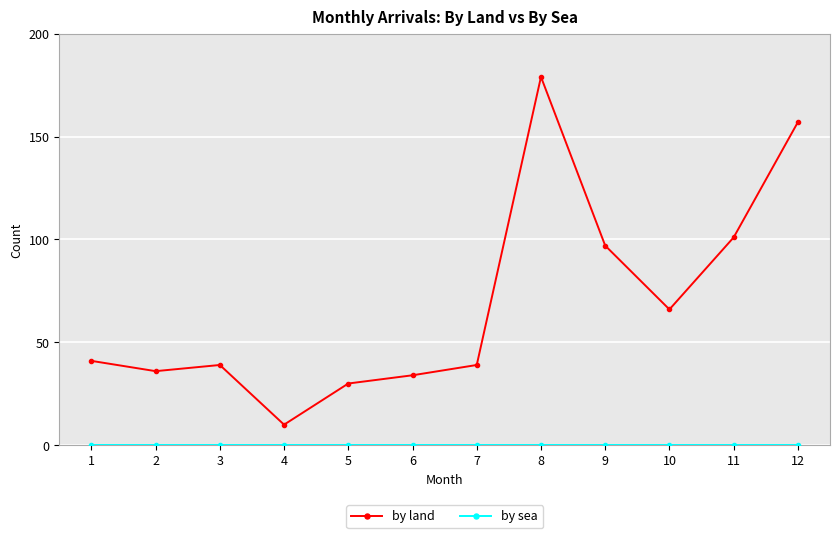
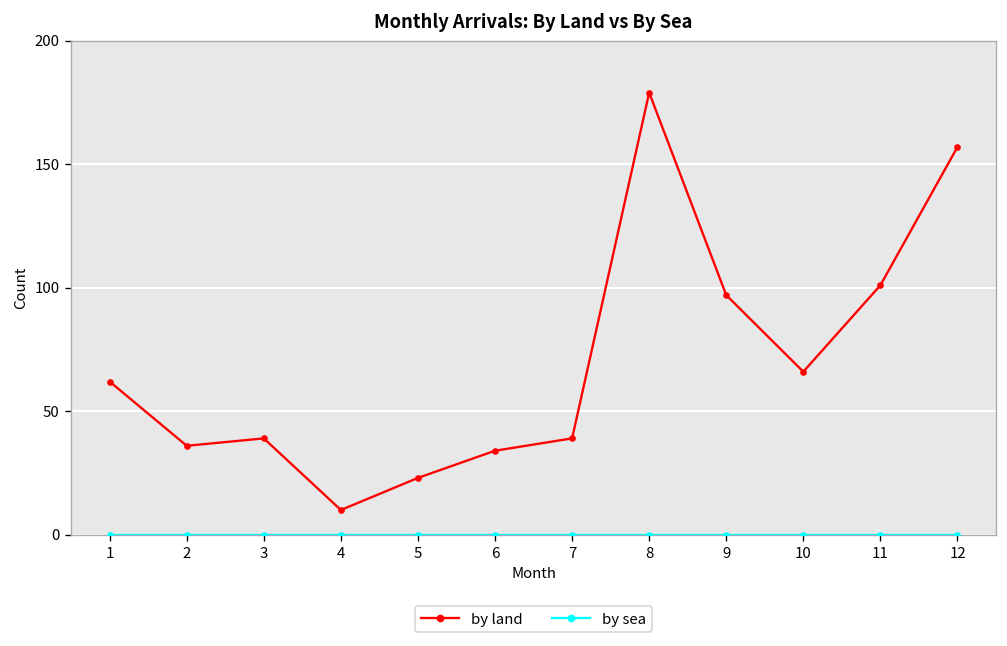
by land, 1: 41 -> 62
by land, 5: 30 -> 23
